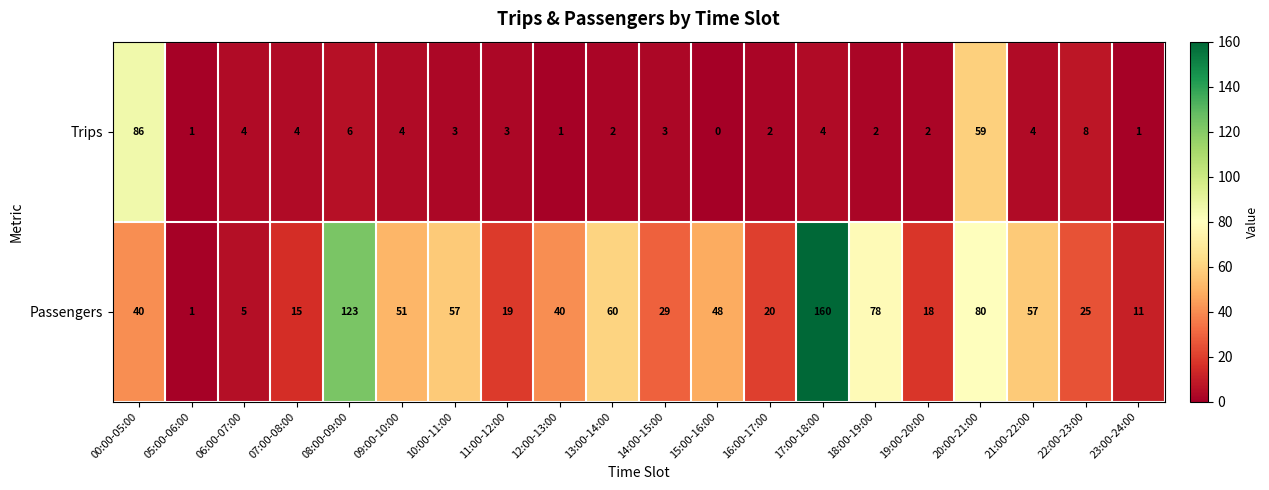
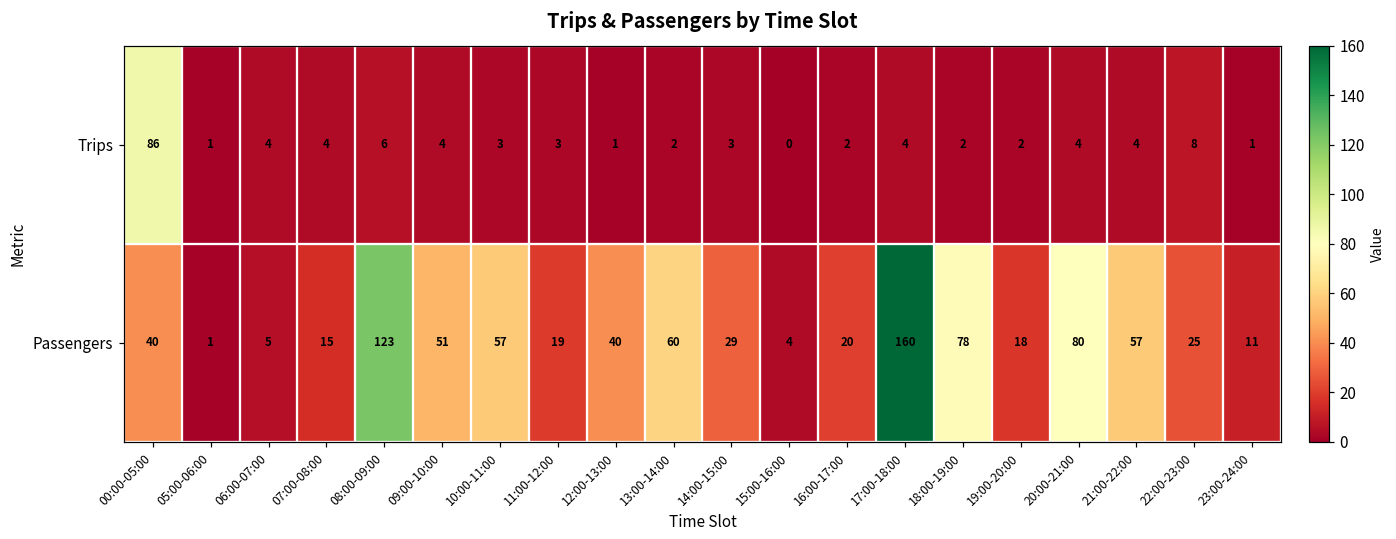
Trips, 20:00-21:00: 59 -> 4
Passengers, 15:00-16:00: 48 -> 4
